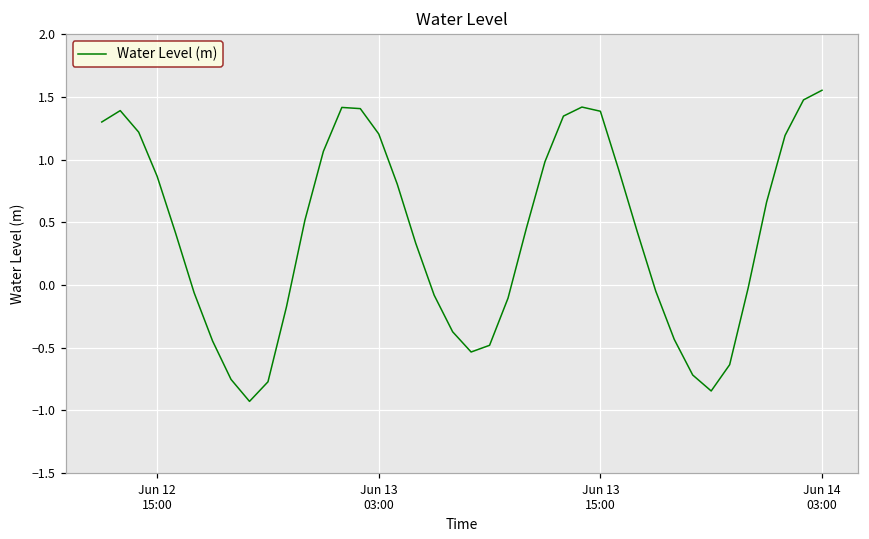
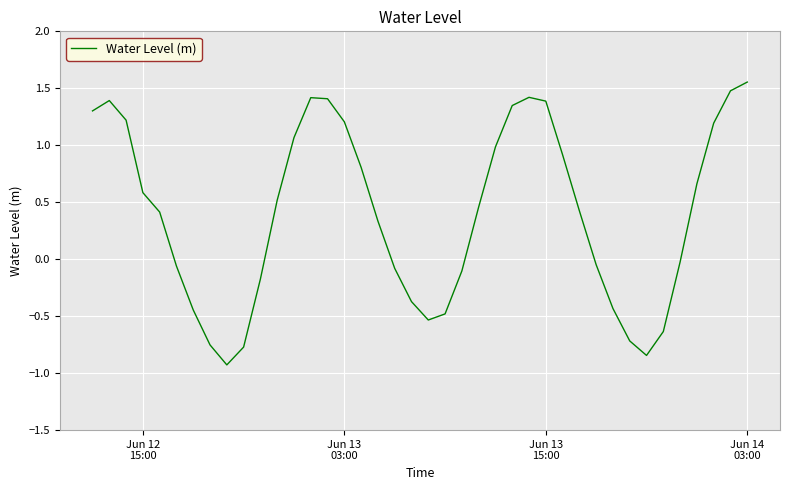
Jun 12 15:00: 0.87 -> 0.58
